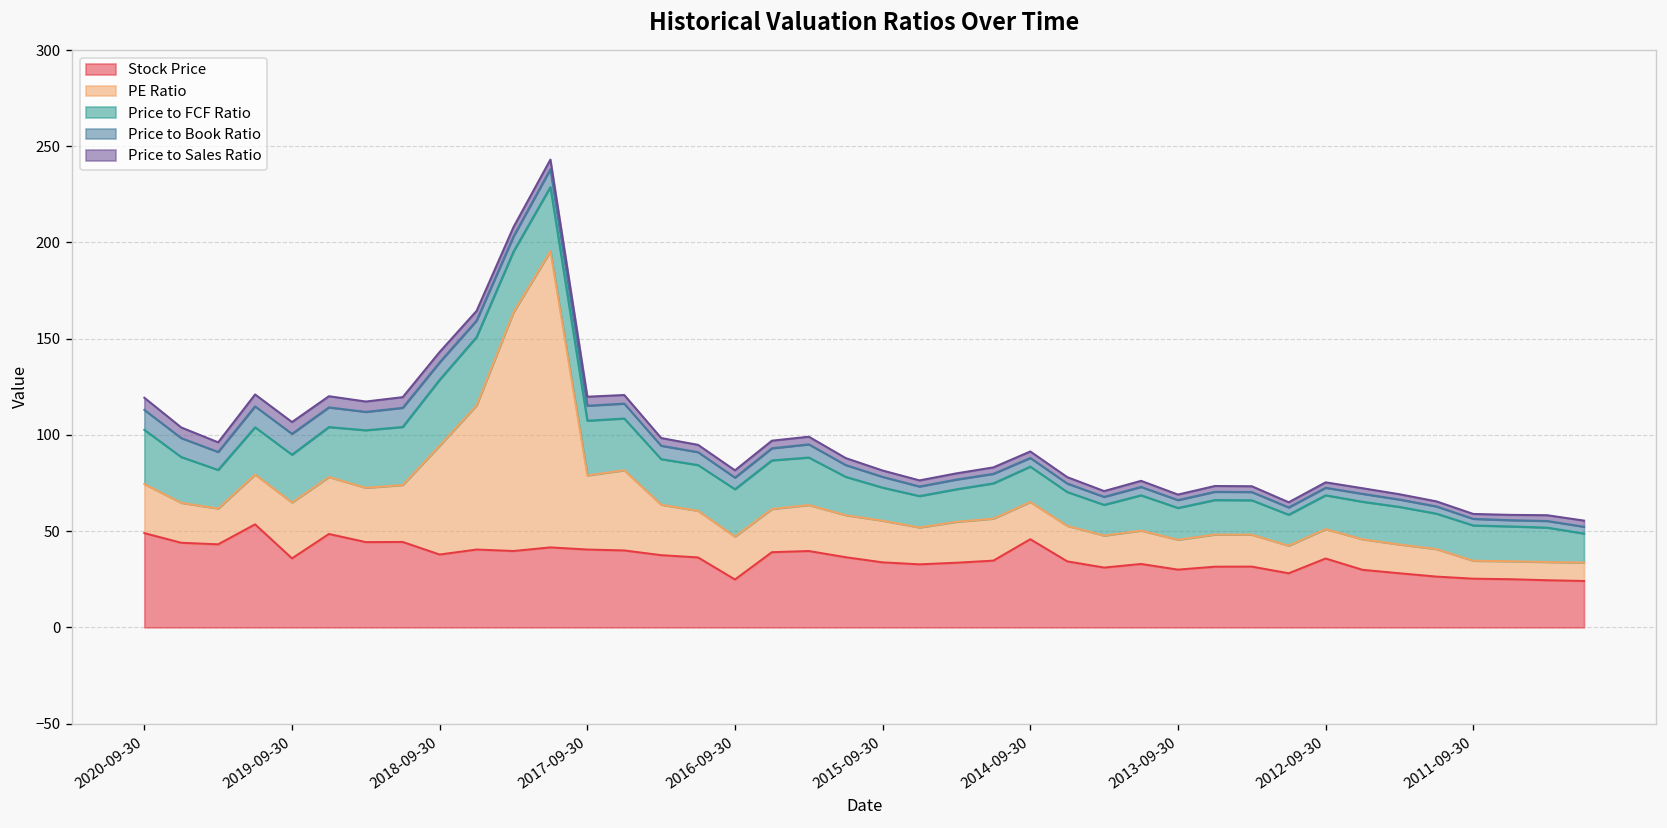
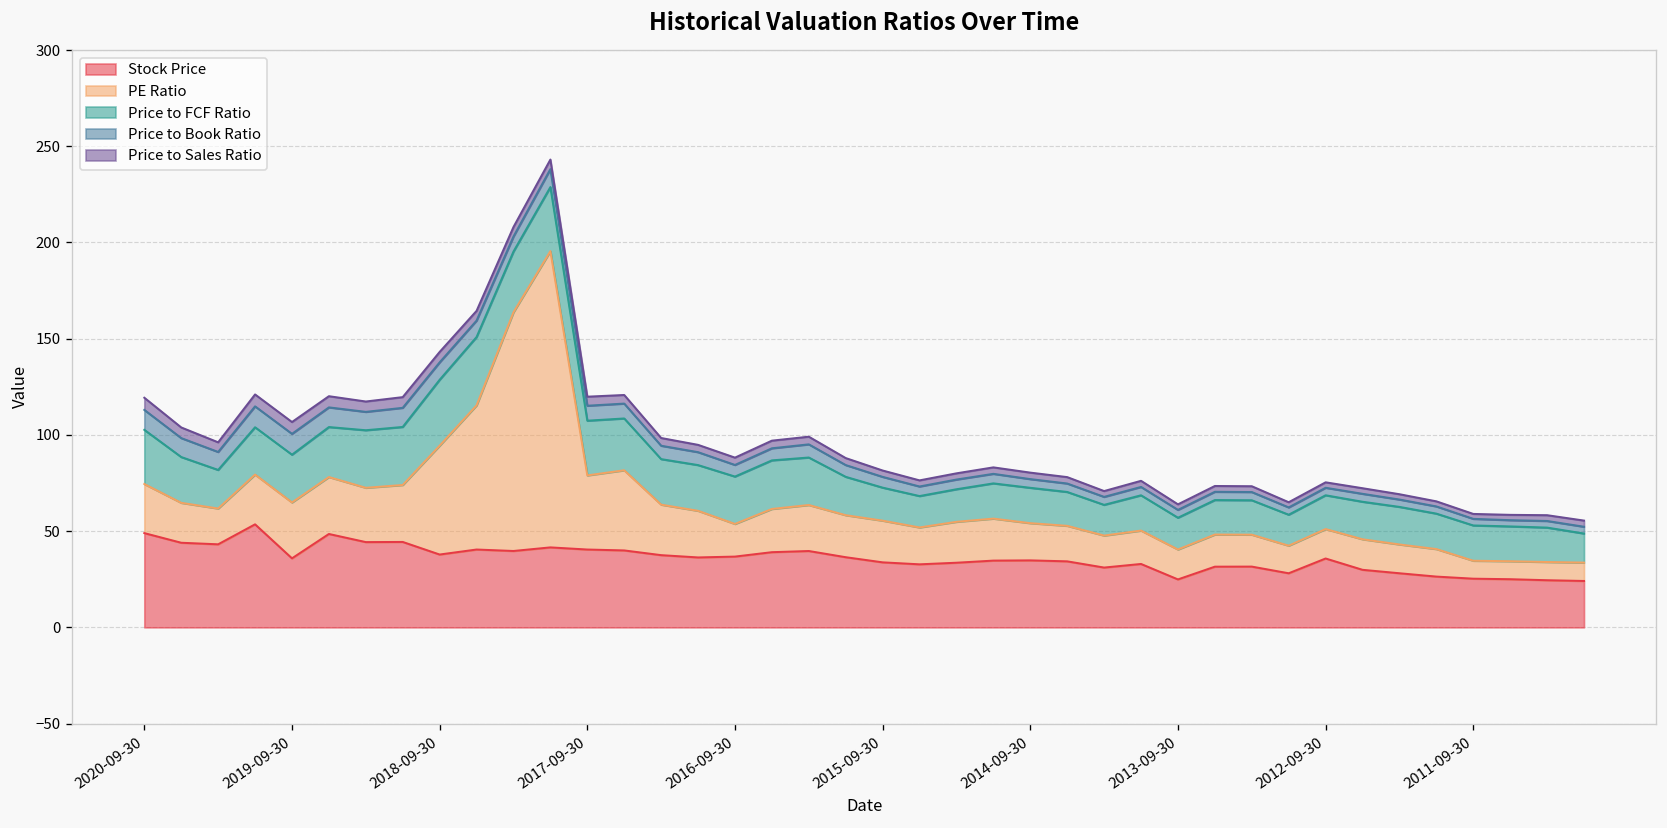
Stock Price, 2016-09-30: 25 -> 37
PE Ratio, 2016-09-30: 22 -> 17
Stock Price, 2014-09-30: 46 -> 35
Stock Price, 2013-09-30: 30 -> 25
